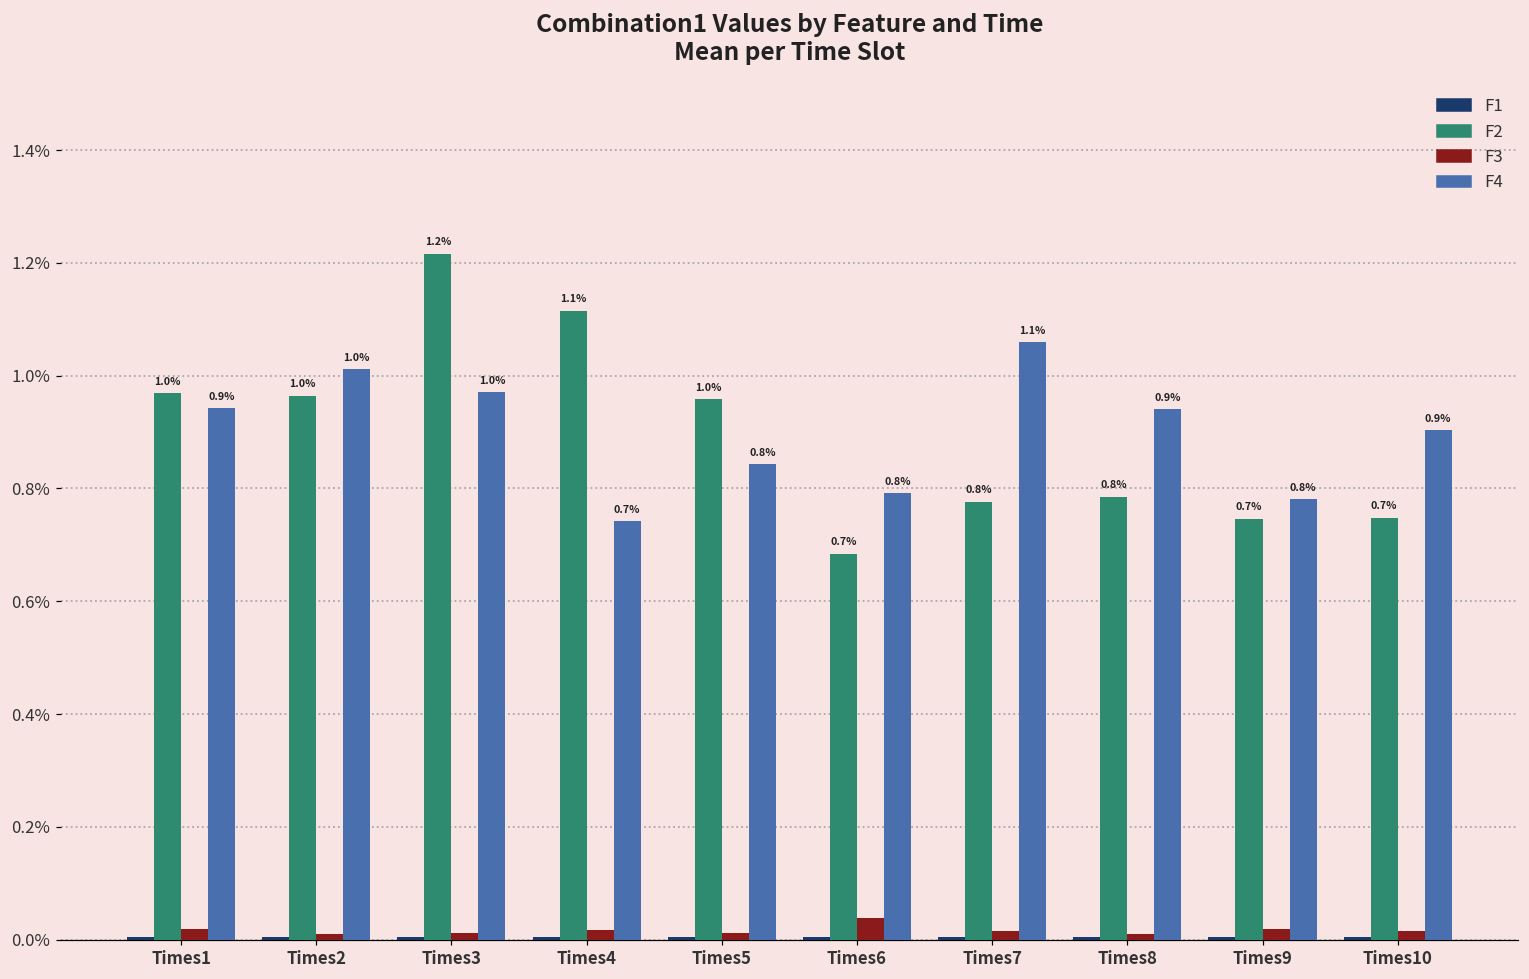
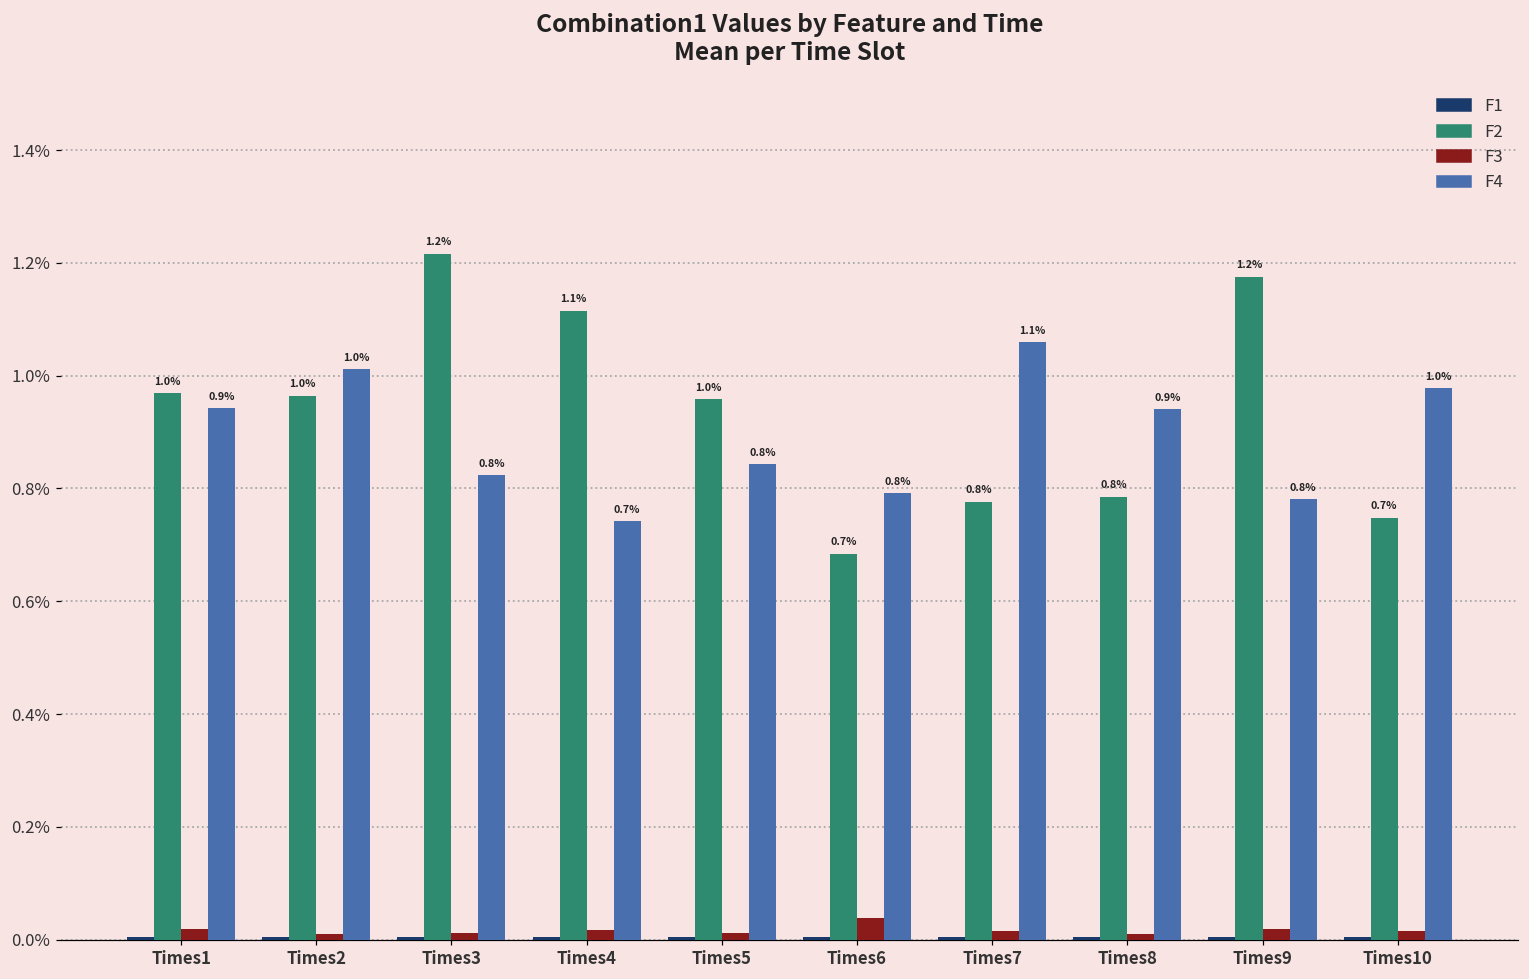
F4, Times3: 1.0% -> 0.8%
F2, Times9: 0.7% -> 1.2%
F4, Times10: 0.9% -> 1.0%
